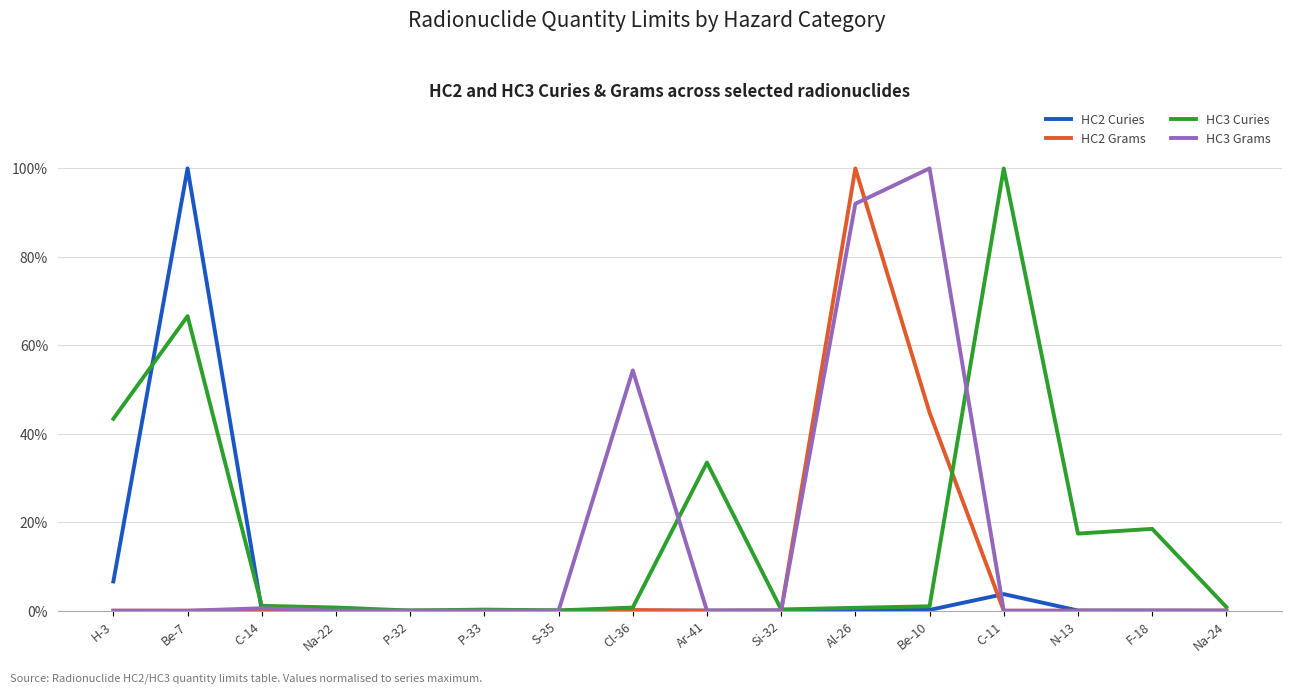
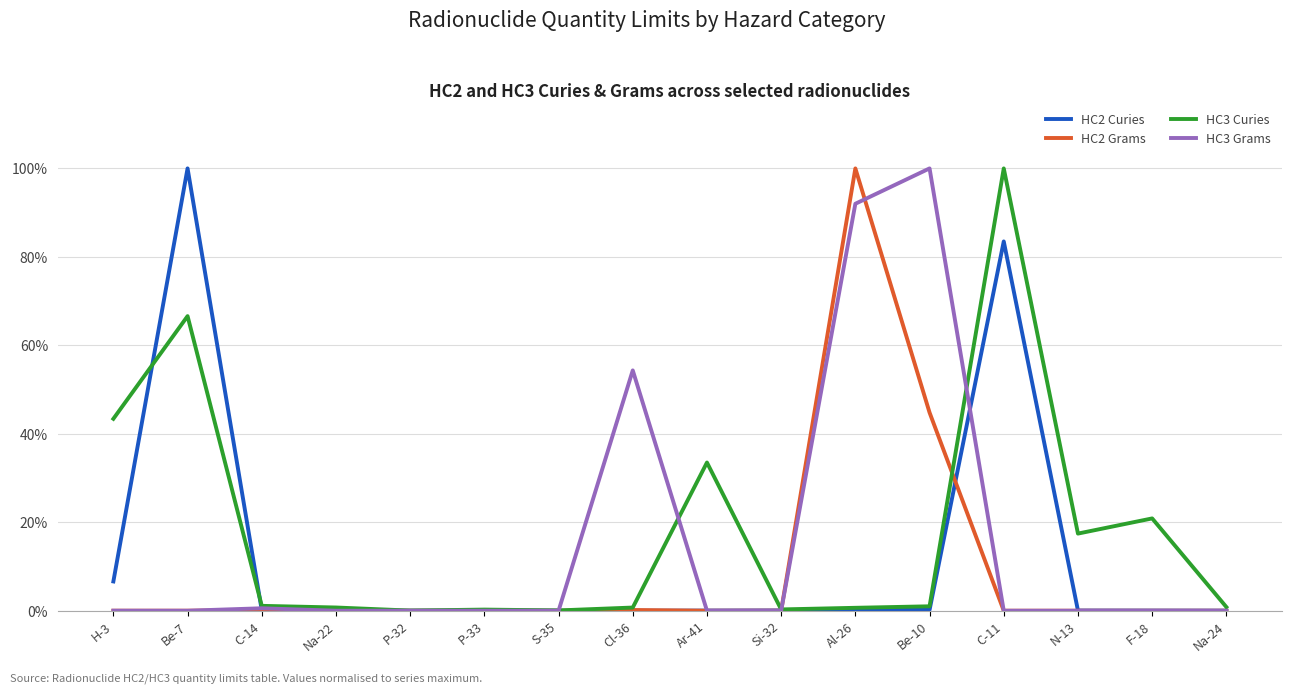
HC2 Curies, C-11: 4% -> 83%
HC3 Curies, F-18: 19% -> 21%
